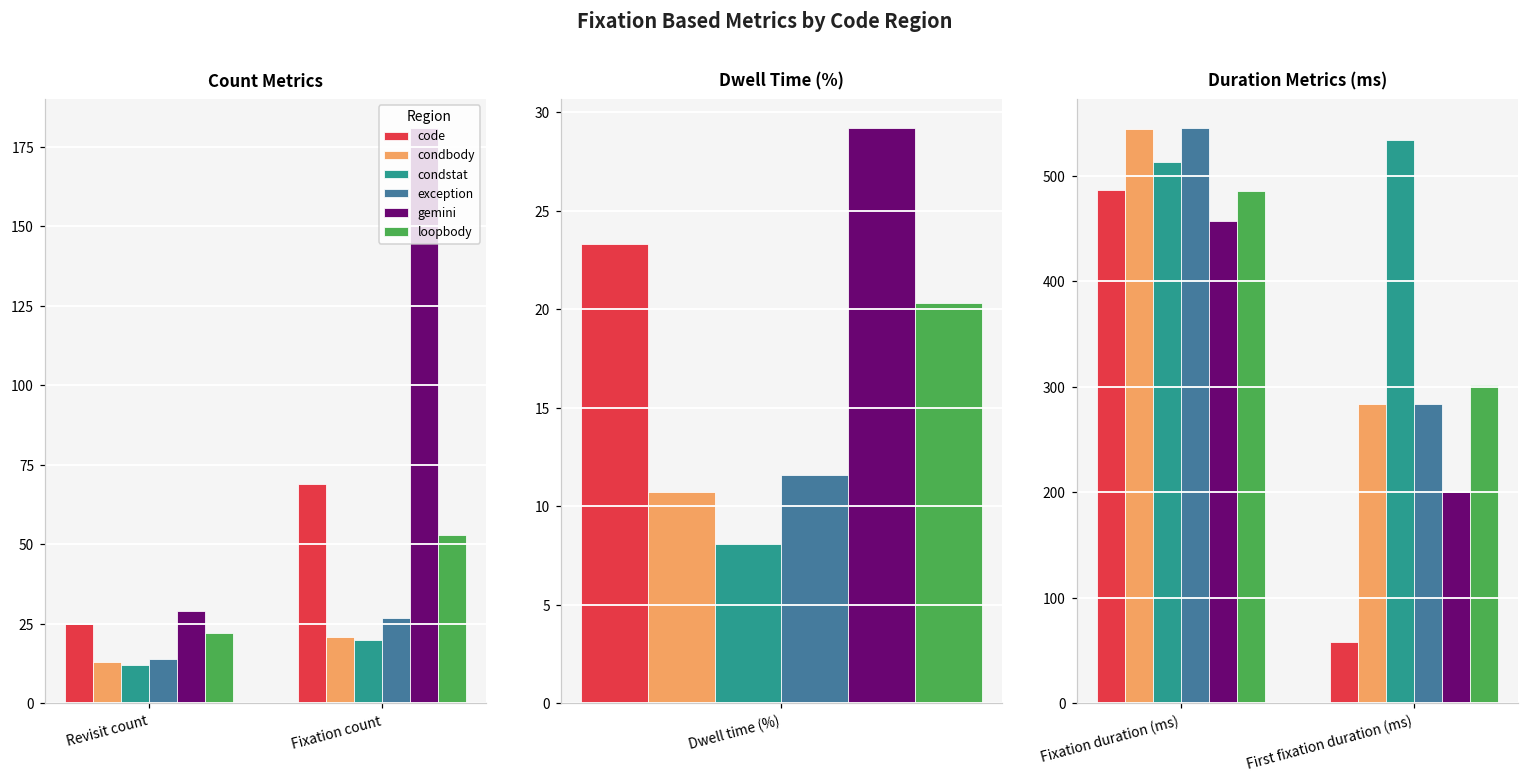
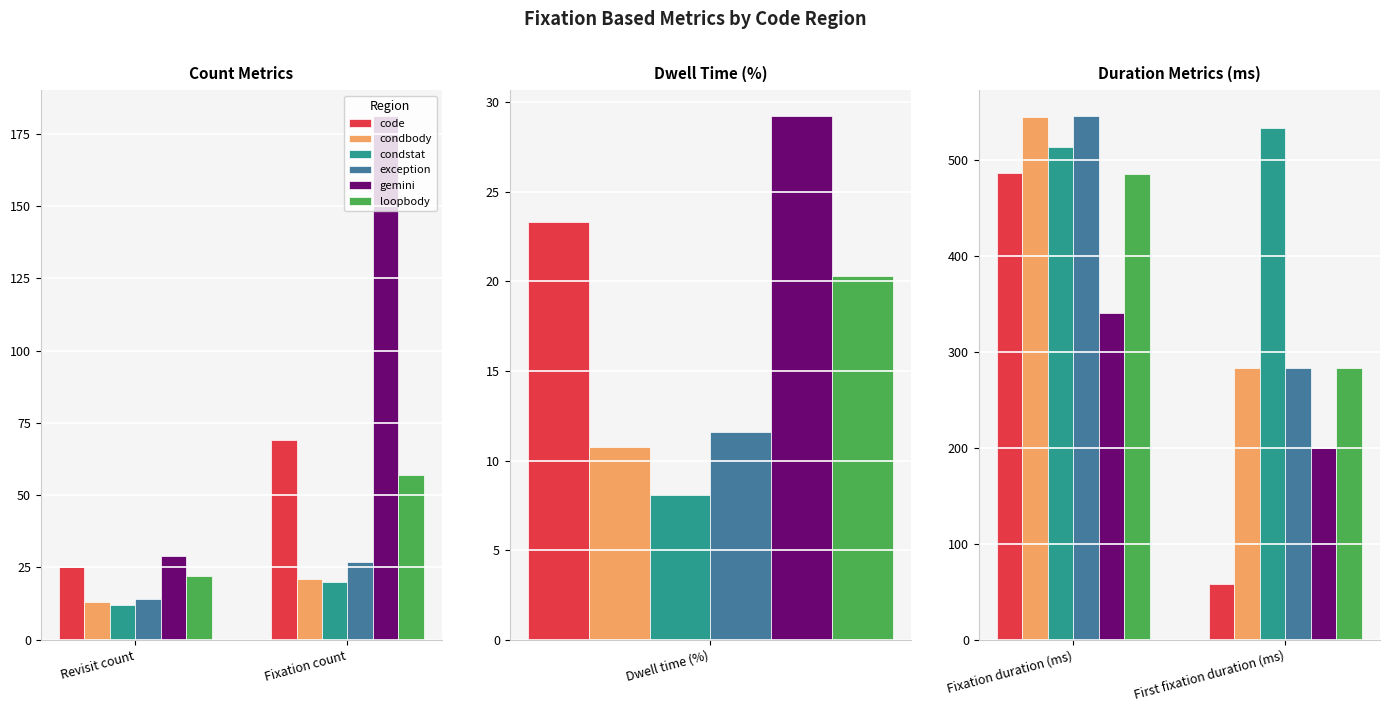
Count Metrics, loopbody, Fixation count: 53 -> 57
Duration Metrics (ms), gemini, Fixation duration (ms): 460 -> 340
Duration Metrics (ms), loopbody, First fixation duration (ms): 300 -> 280
